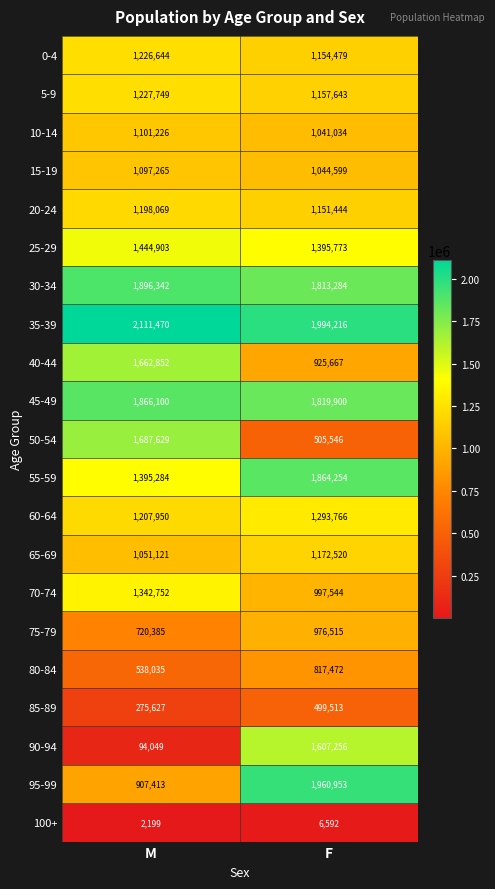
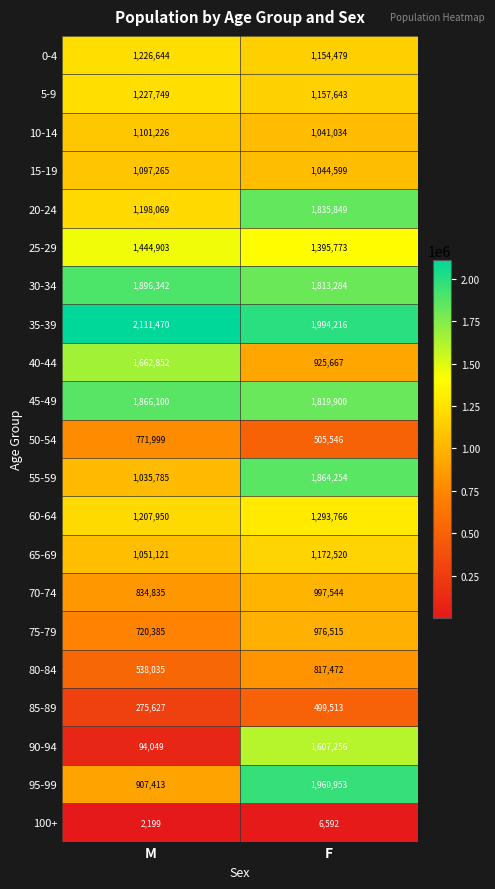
20-24, F: 1,151,444 -> 1,835,849
50-54, M: 1,687,629 -> 771,999
55-59, M: 1,395,284 -> 1,035,785
70-74, M: 1,342,752 -> 834,835
